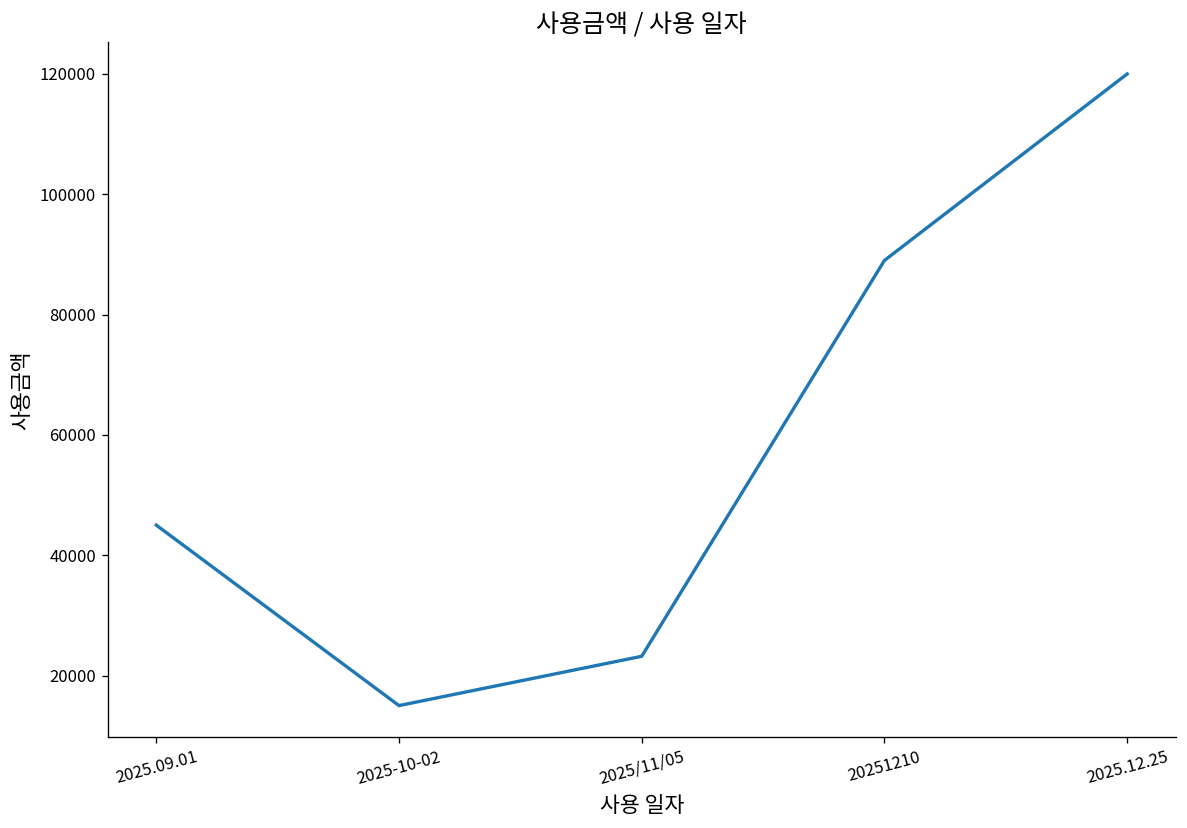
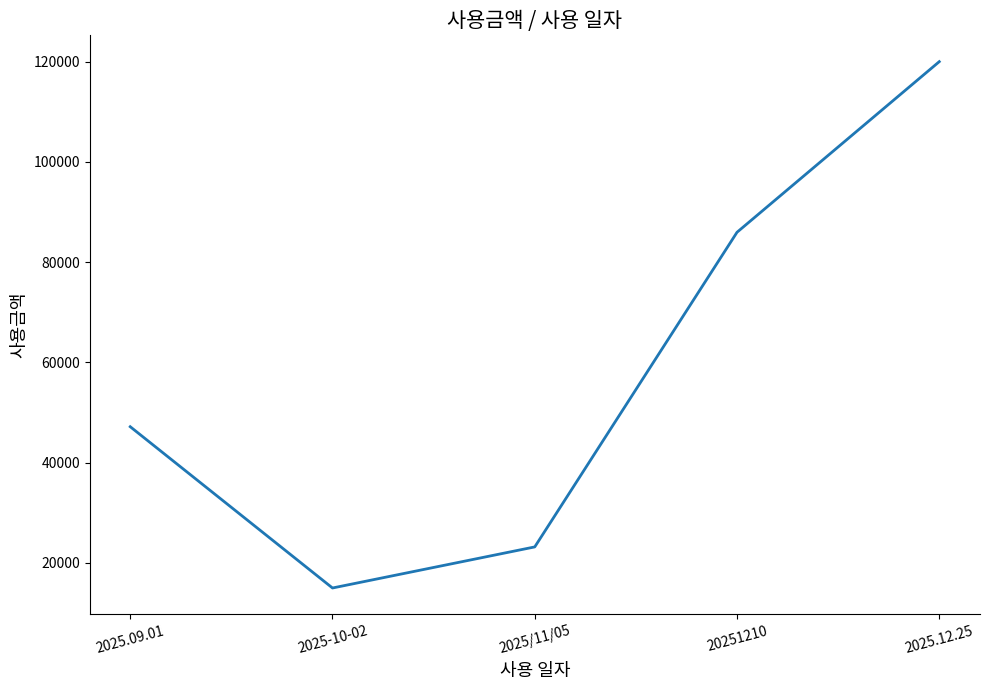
2025.09.01: 45000 -> 47000
20251210: 89000 -> 86000
